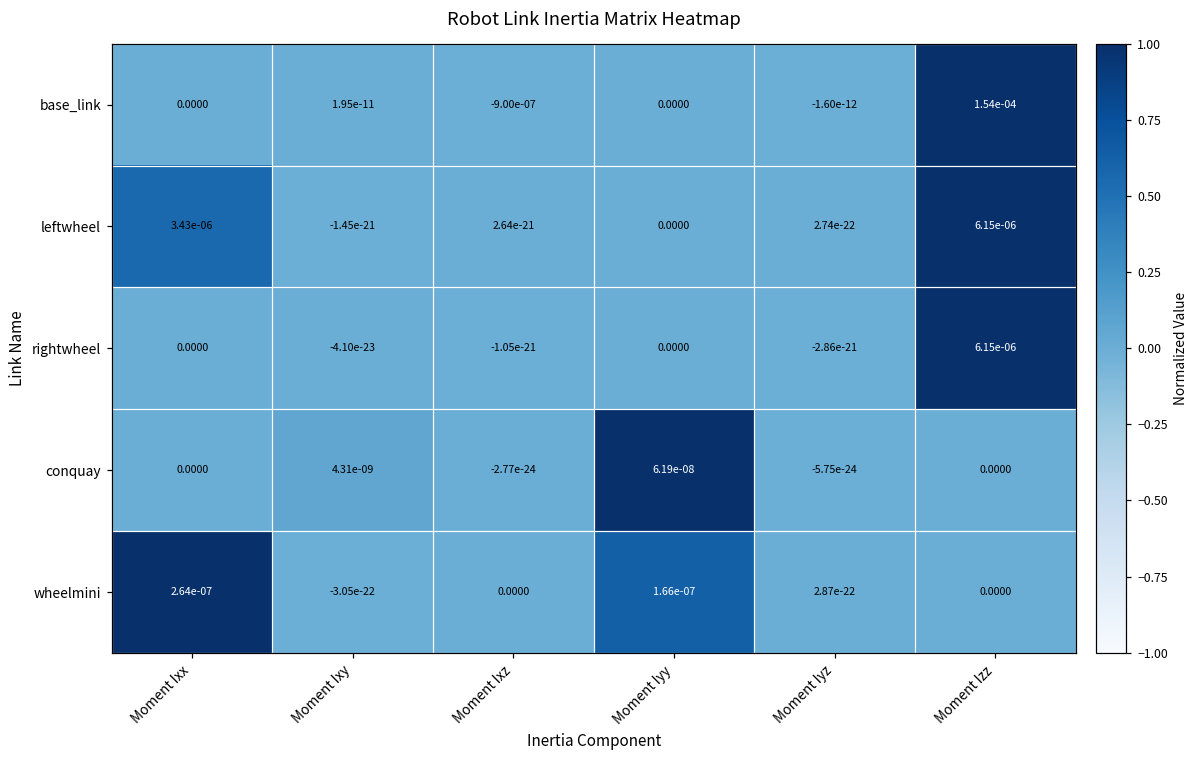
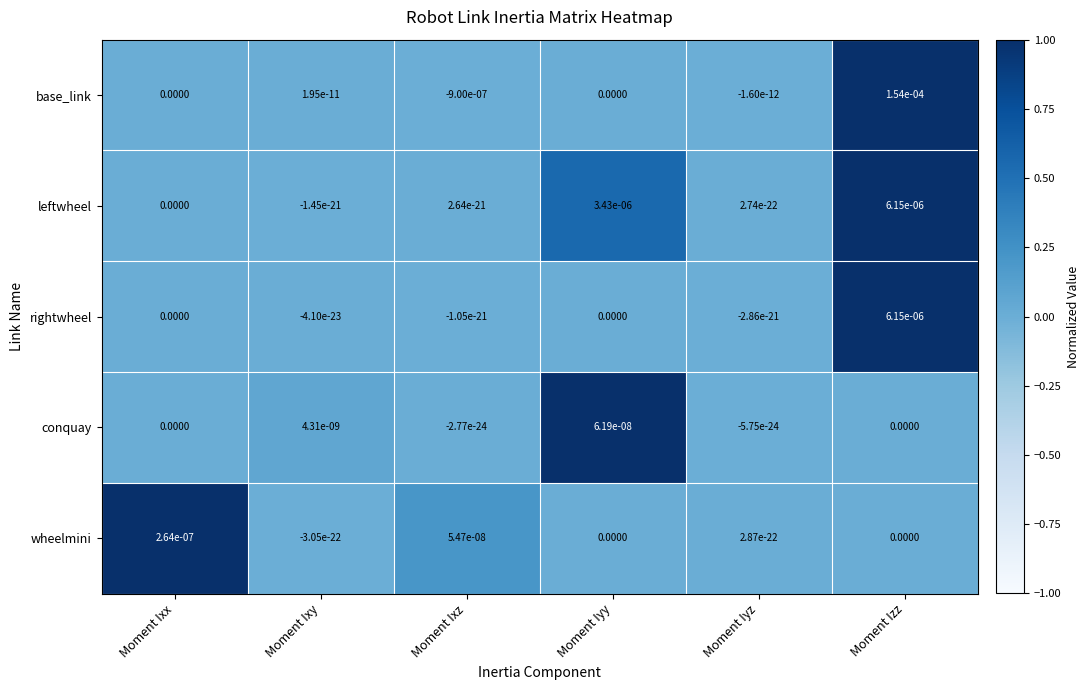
leftwheel, Moment Ixx: 3.43e-06 -> 0.0000
leftwheel, Moment Iyy: 0.0000 -> 3.43e-06
wheelmini, Moment Ixz: 0.0000 -> 5.47e-08
wheelmini, Moment Iyy: 1.66e-07 -> 0.0000
